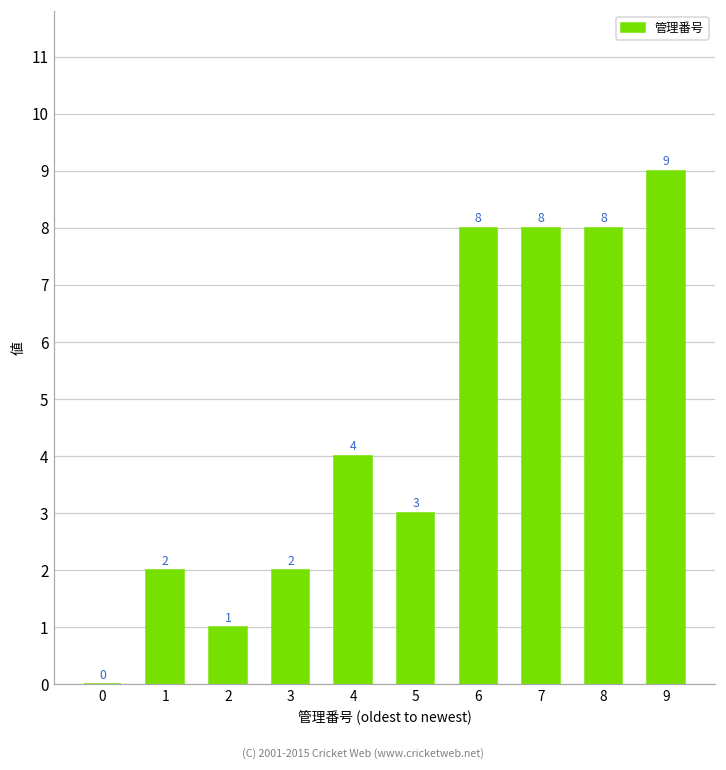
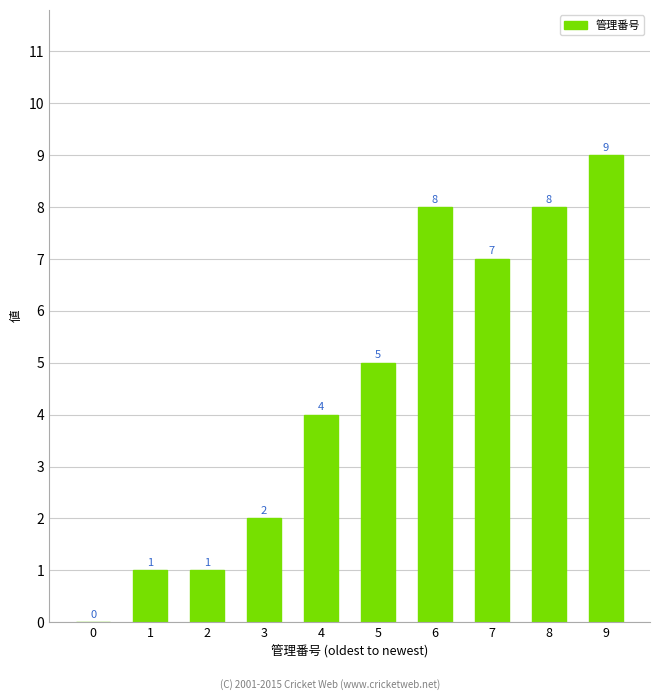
1: 2 -> 1
5: 3 -> 5
7: 8 -> 7
